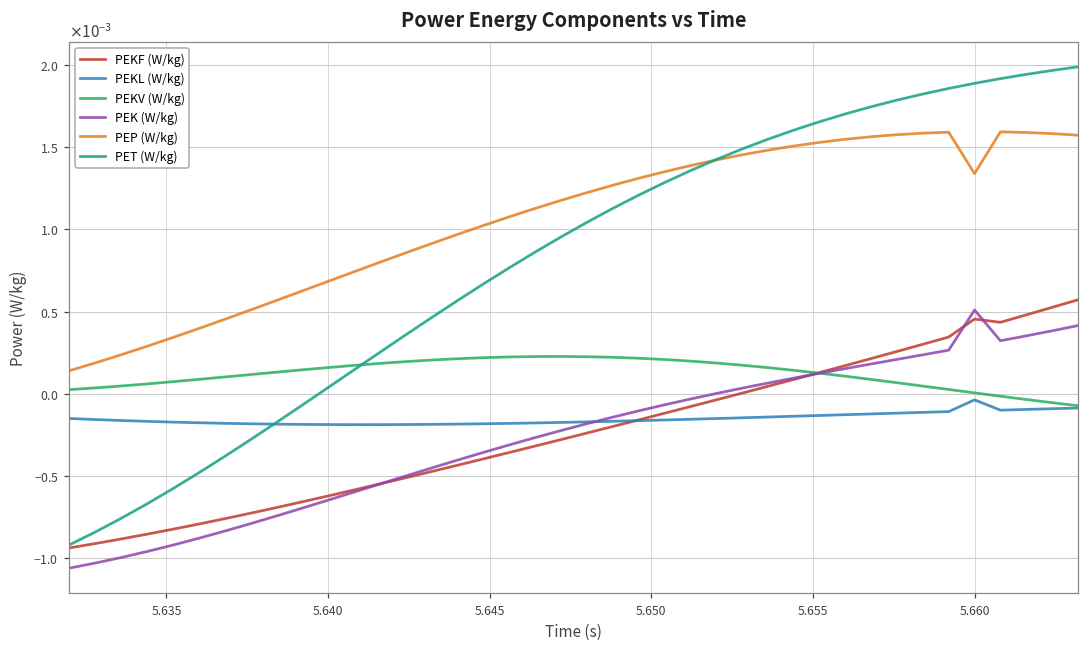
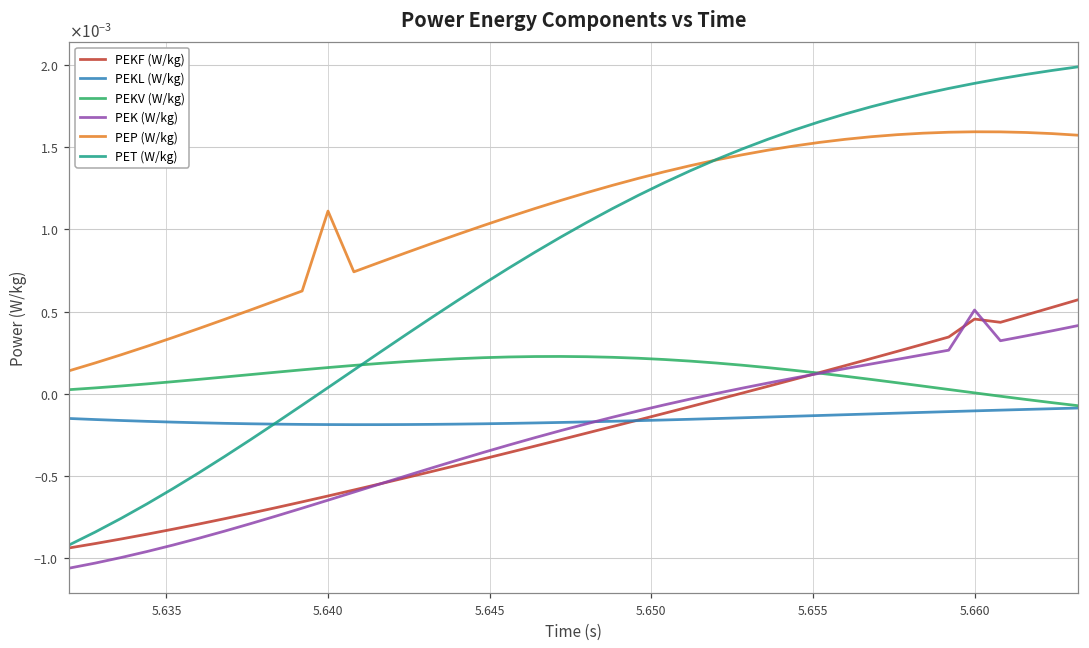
PEP (W/kg), 5.640: 0.00068 -> 0.00111
PEKL (W/kg), 5.660: -0.00004 -> -0.00010
PEP (W/kg), 5.660: 0.00134 -> 0.00159
